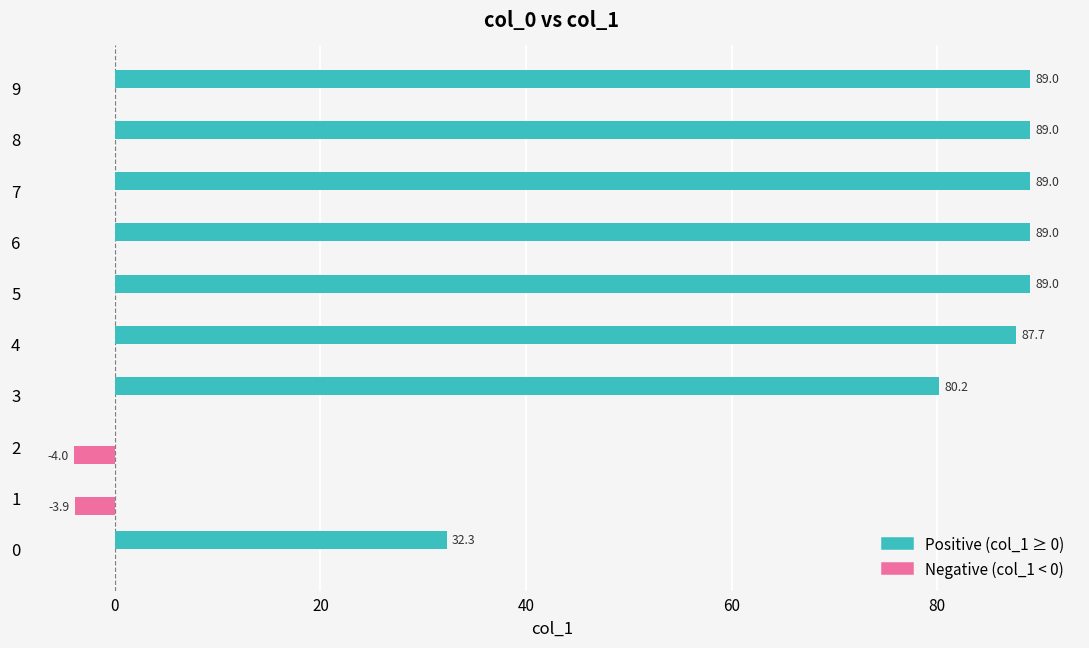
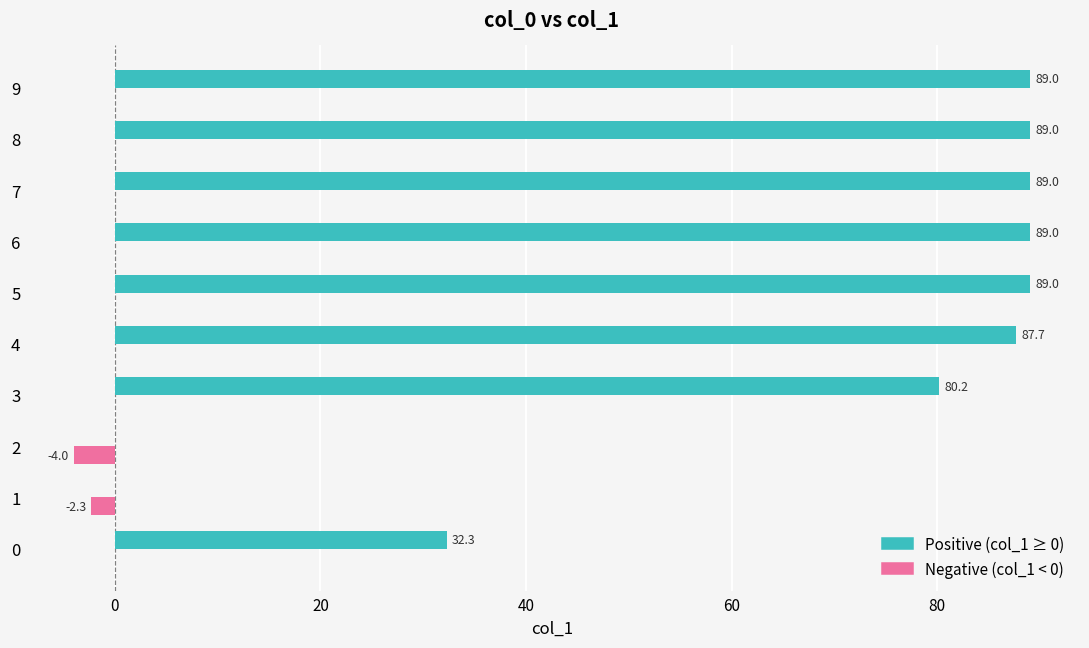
Negative (col_1 < 0), 1: -3.9 -> -2.3
